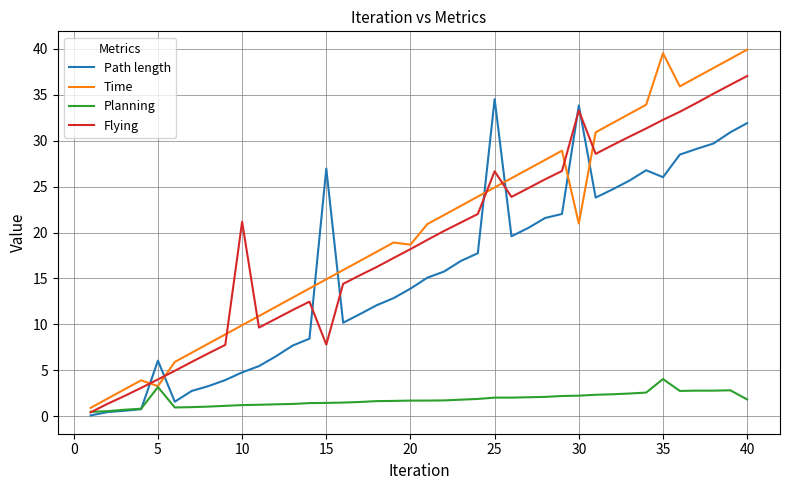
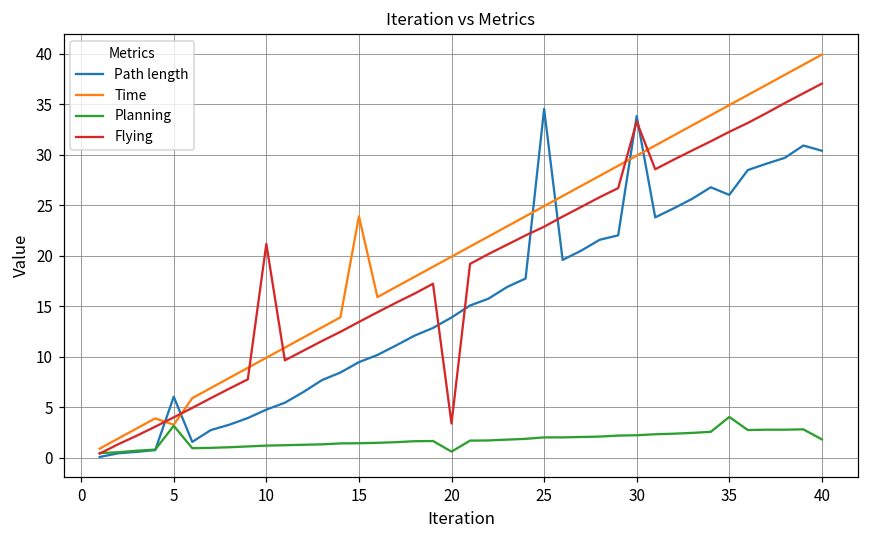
Path length, 15: 27 -> 9
Time, 15: 15 -> 24
Flying, 15: 8 -> 13
Time, 20: 19 -> 20
Planning, 20: 2 -> 1
Flying, 20: 18 -> 3
Flying, 25: 27 -> 23
Time, 30: 21 -> 30
Time, 35: 40 -> 35
Path length, 40: 32 -> 30
